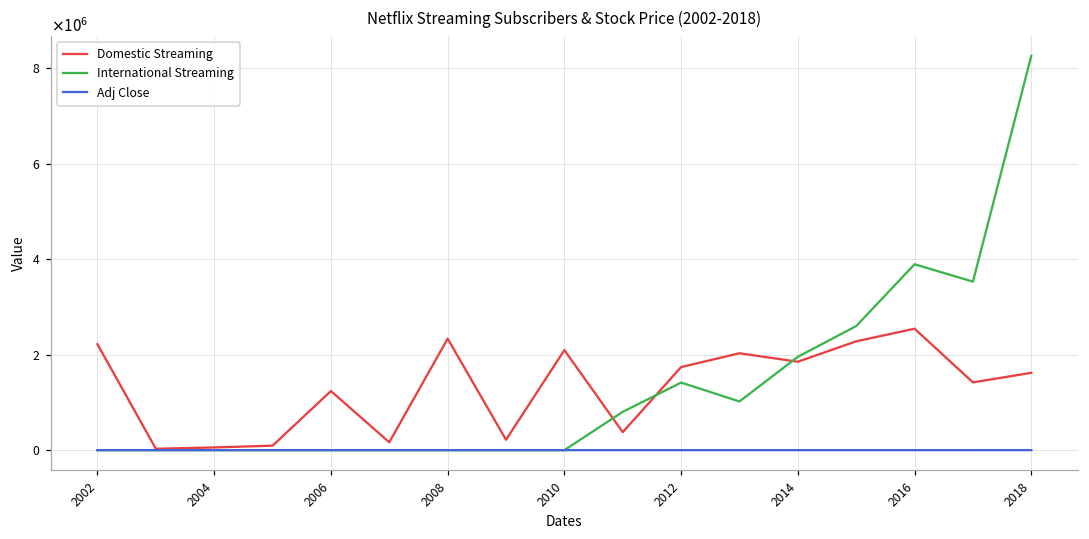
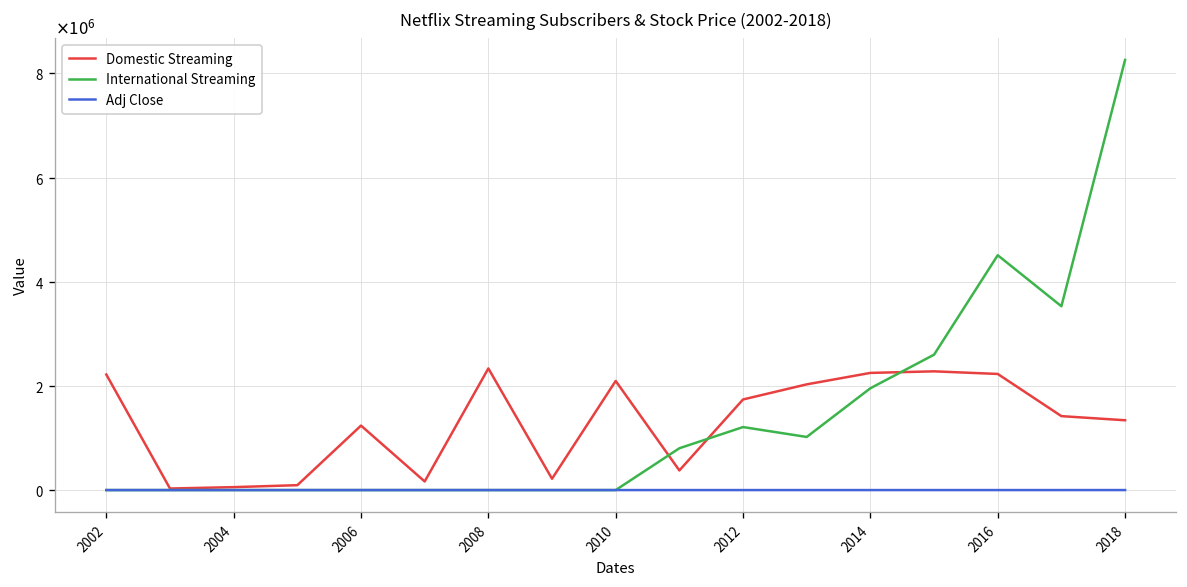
International Streaming, 2012: 1400000 -> 1200000
Domestic Streaming, 2014: 1900000 -> 2300000
Domestic Streaming, 2016: 2500000 -> 2200000
International Streaming, 2016: 3900000 -> 4500000
Domestic Streaming, 2018: 1600000 -> 1300000
